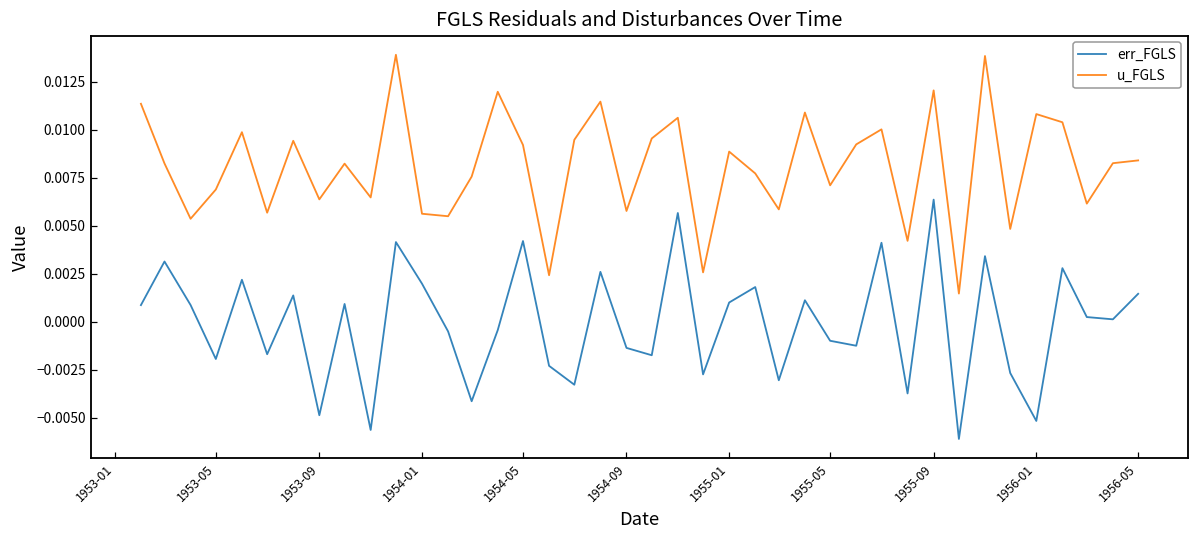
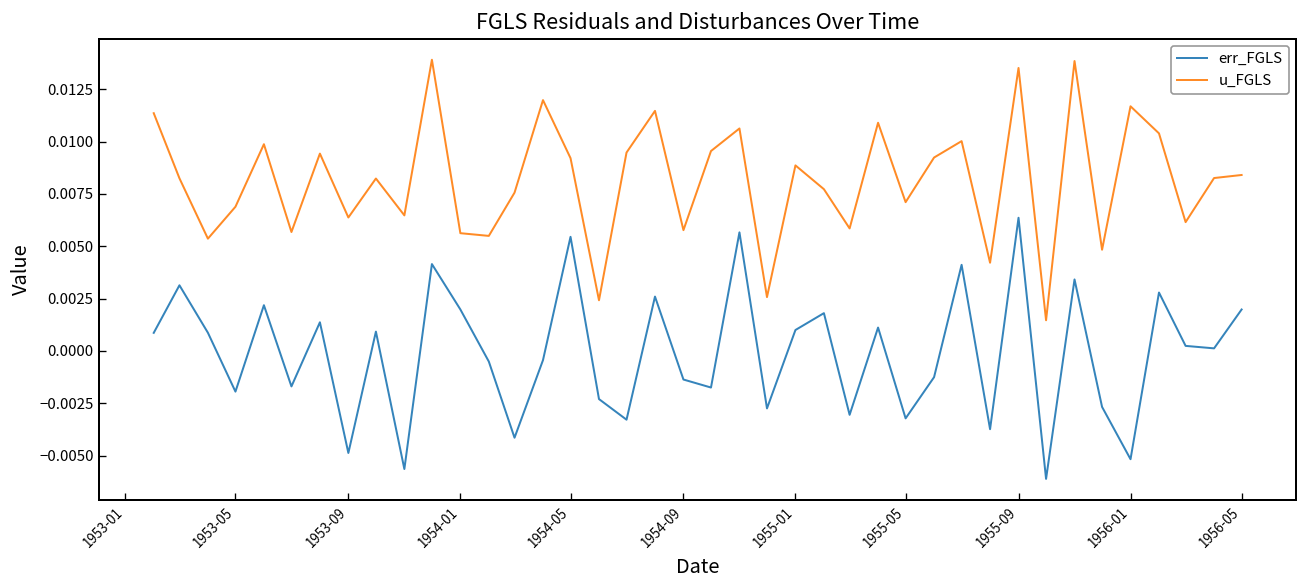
err_FGLS, 1954-05: 0.0042 -> 0.0055
err_FGLS, 1955-05: -0.0010 -> -0.0032
u_FGLS, 1955-09: 0.0120 -> 0.0135
u_FGLS, 1956-01: 0.0108 -> 0.0117
err_FGLS, 1956-05: 0.0015 -> 0.0020
